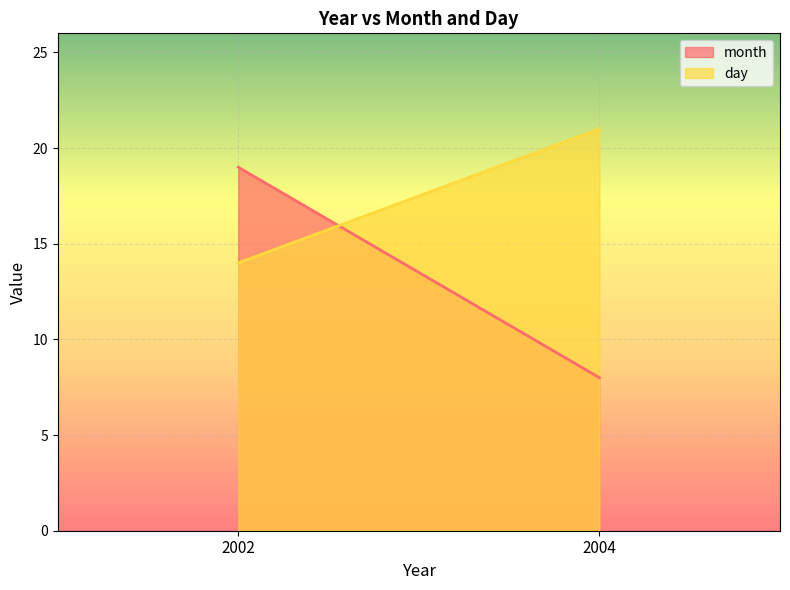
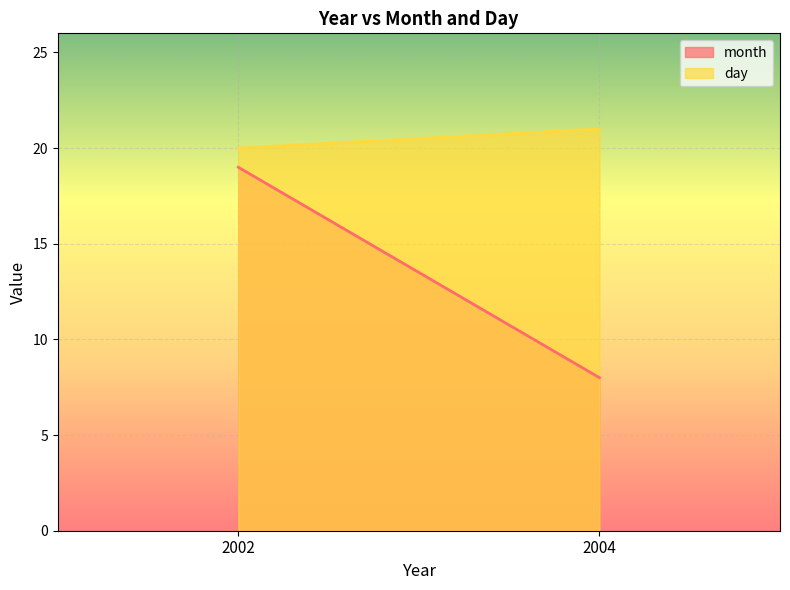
day, 2002: 14 -> 20
